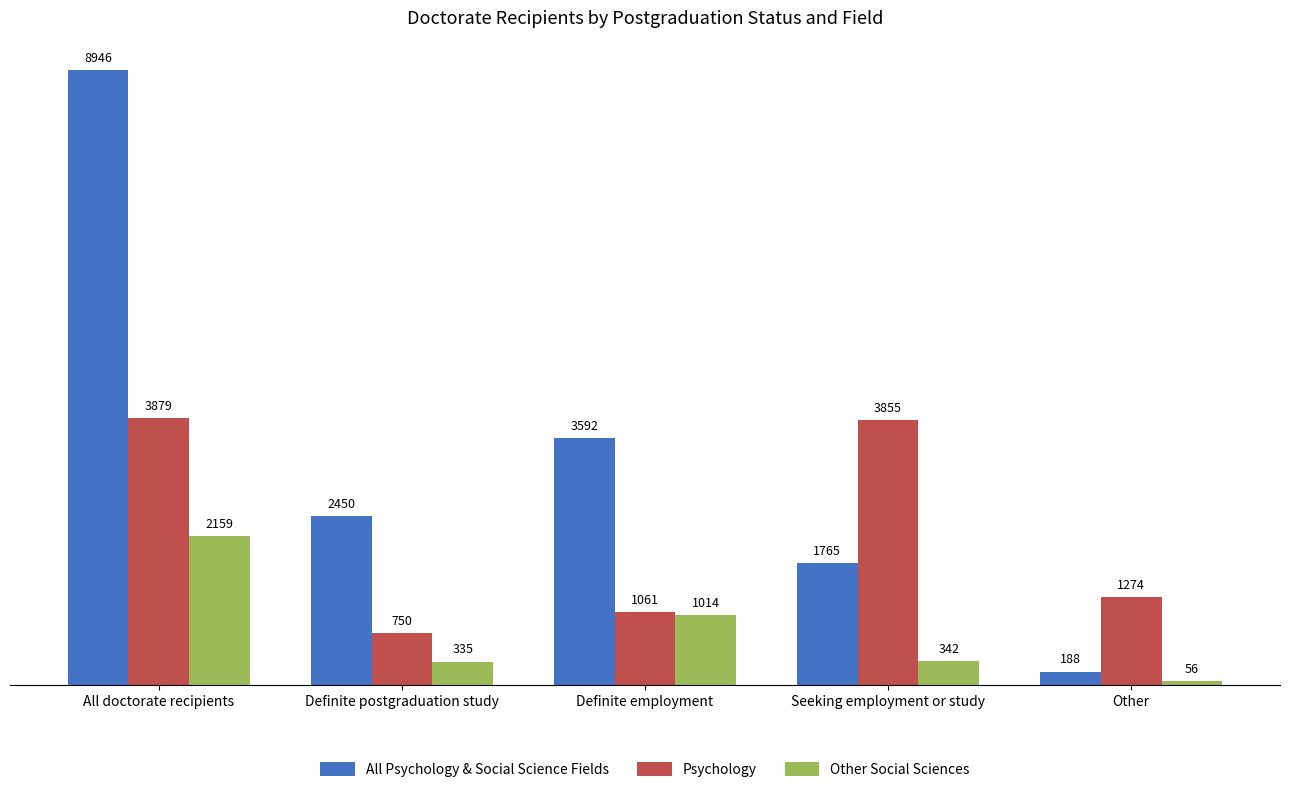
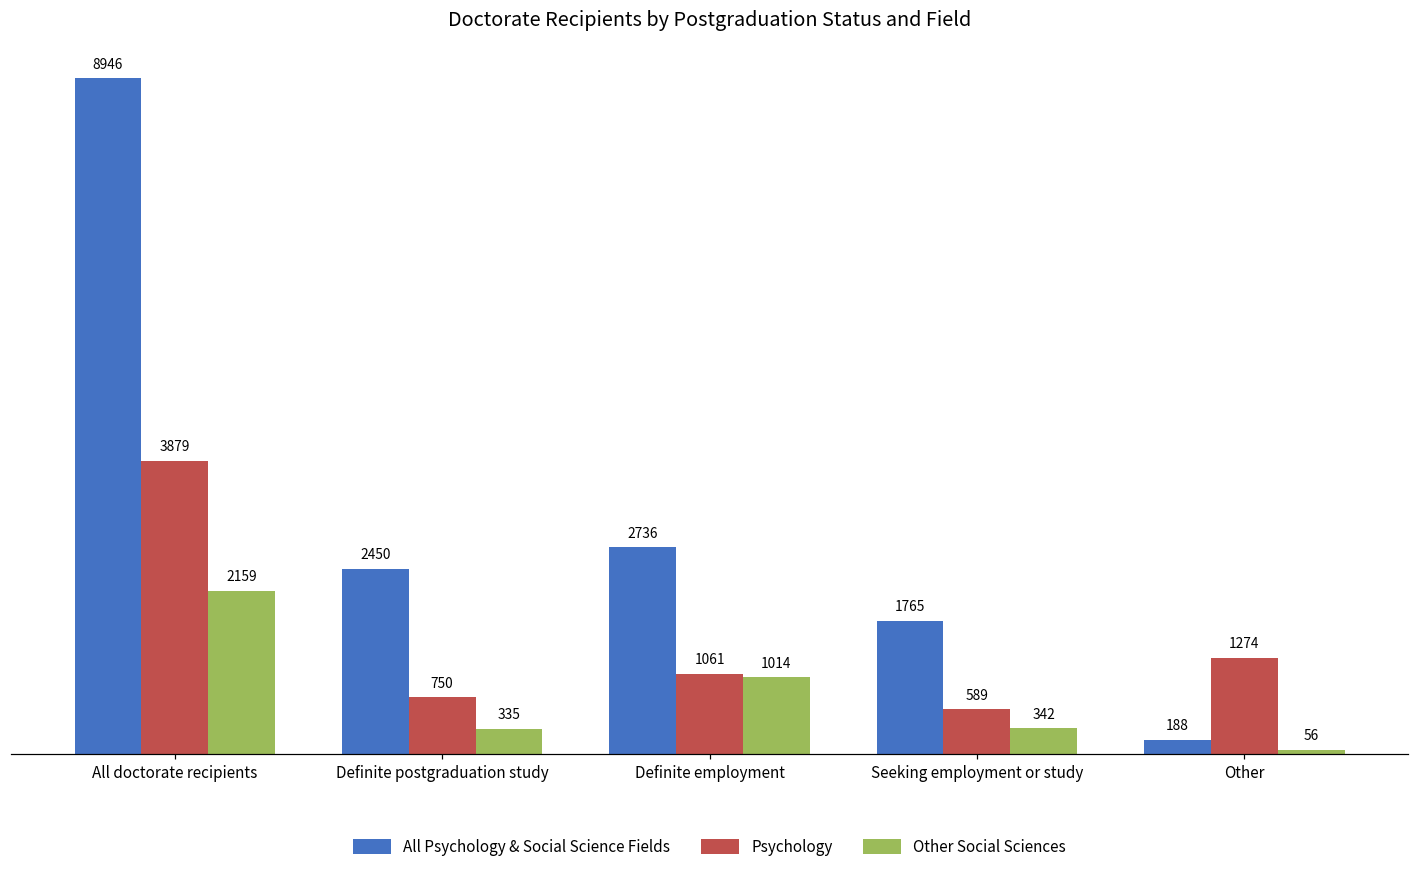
All Psychology & Social Science Fields, Definite employment: 3592 -> 2736
Psychology, Seeking employment or study: 3855 -> 589
